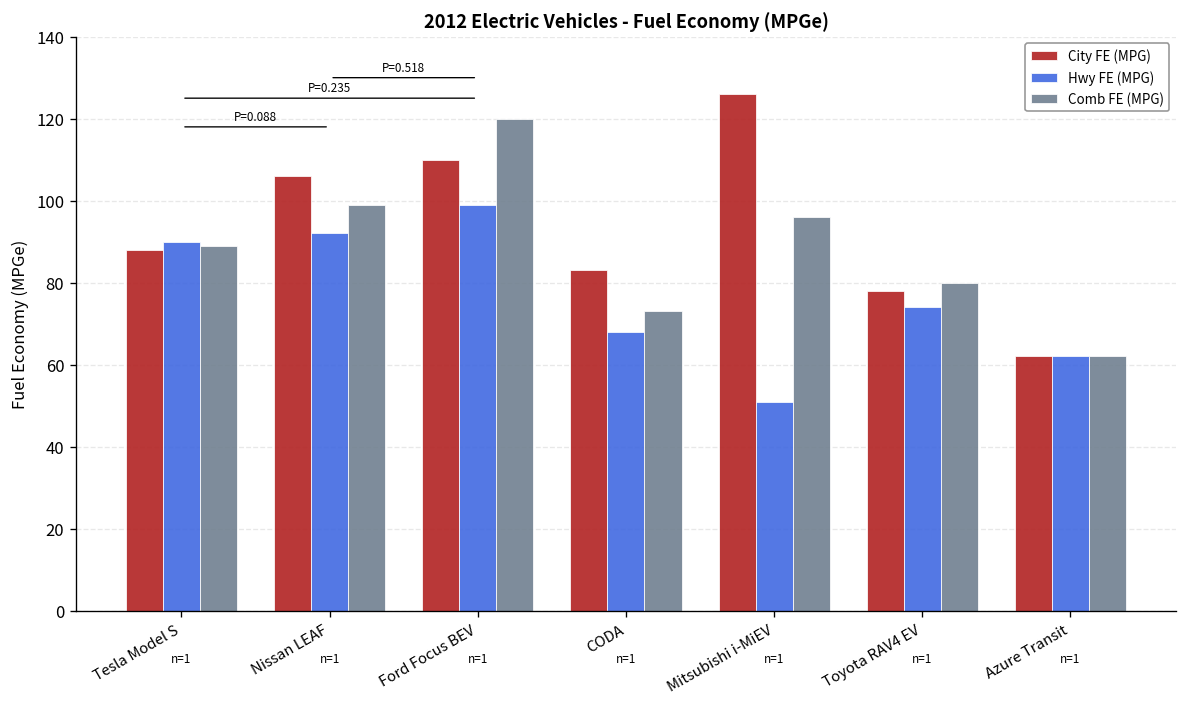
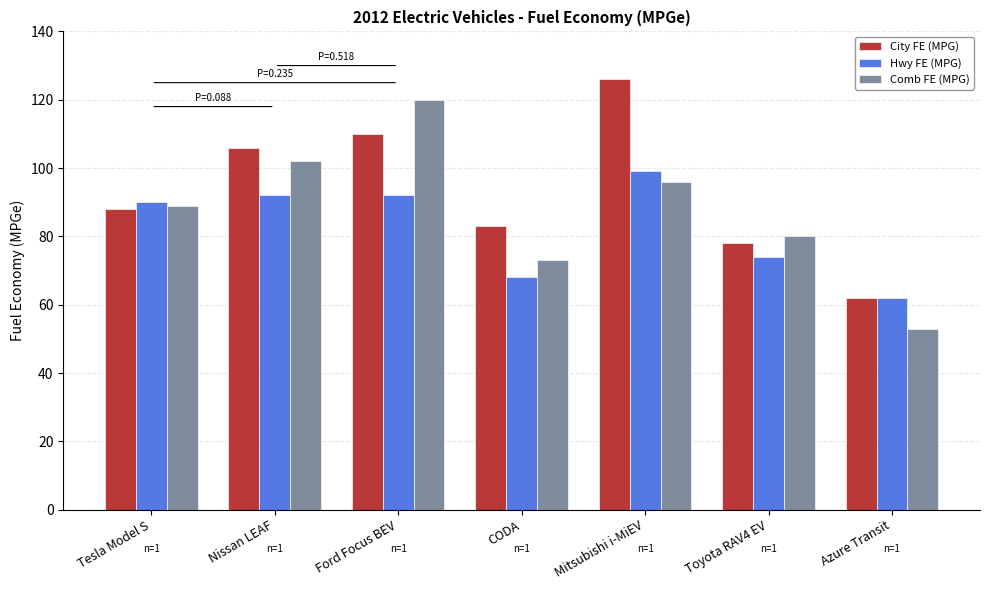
Comb FE (MPG), Nissan LEAF: 99 -> 102
Hwy FE (MPG), Ford Focus BEV: 99 -> 92
Hwy FE (MPG), Mitsubishi i-MiEV: 51 -> 99
Comb FE (MPG), Azure Transit: 62 -> 53
